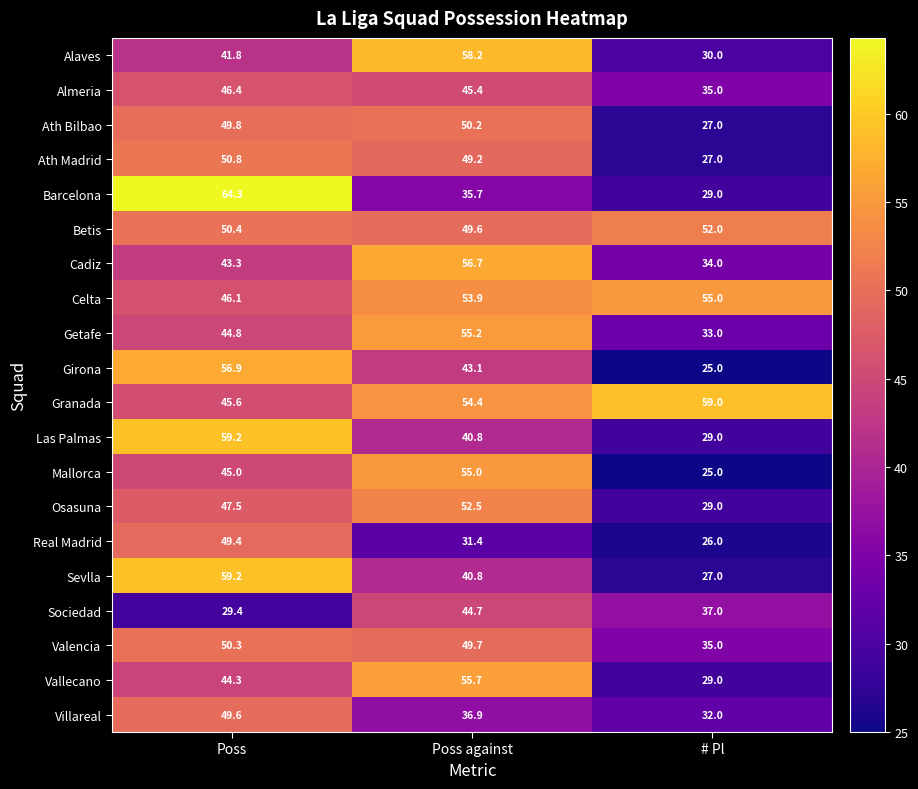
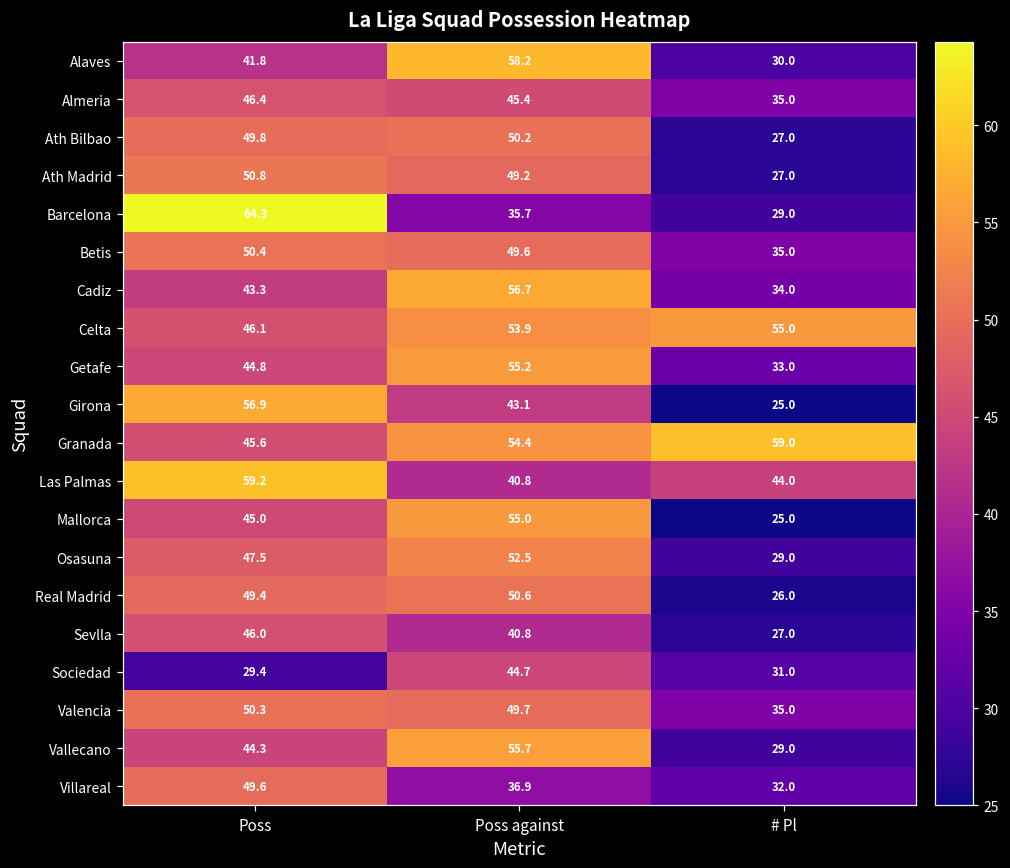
Betis, # Pl: 52.0 -> 35.0
Las Palmas, # Pl: 29.0 -> 44.0
Real Madrid, Poss against: 31.4 -> 50.6
Sevlla, Poss: 59.2 -> 46.0
Sociedad, # Pl: 37.0 -> 31.0
